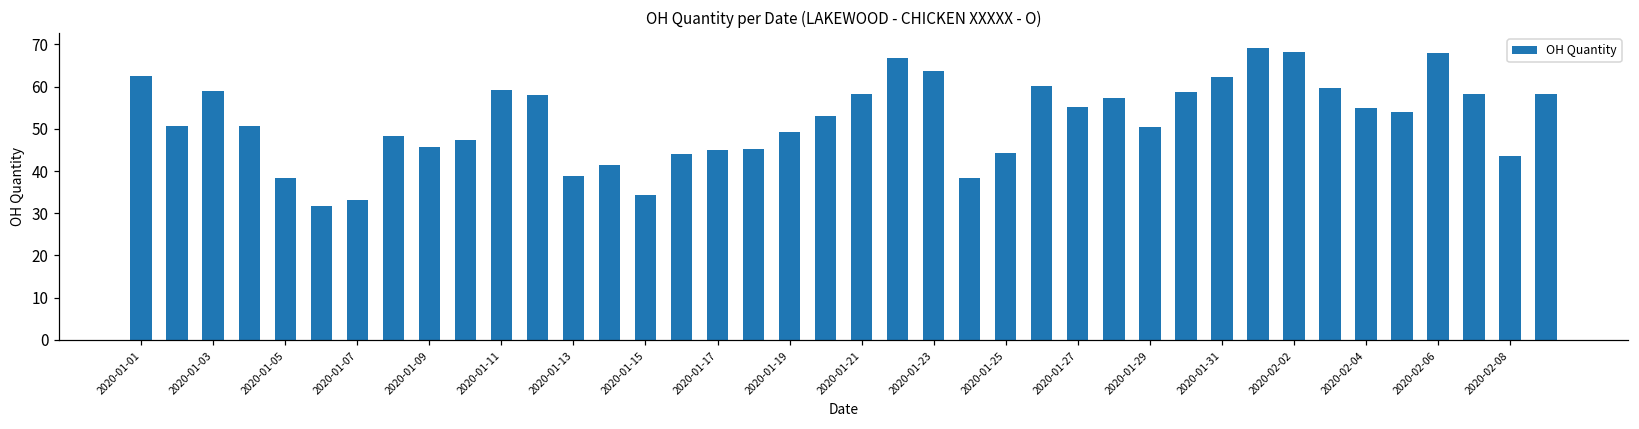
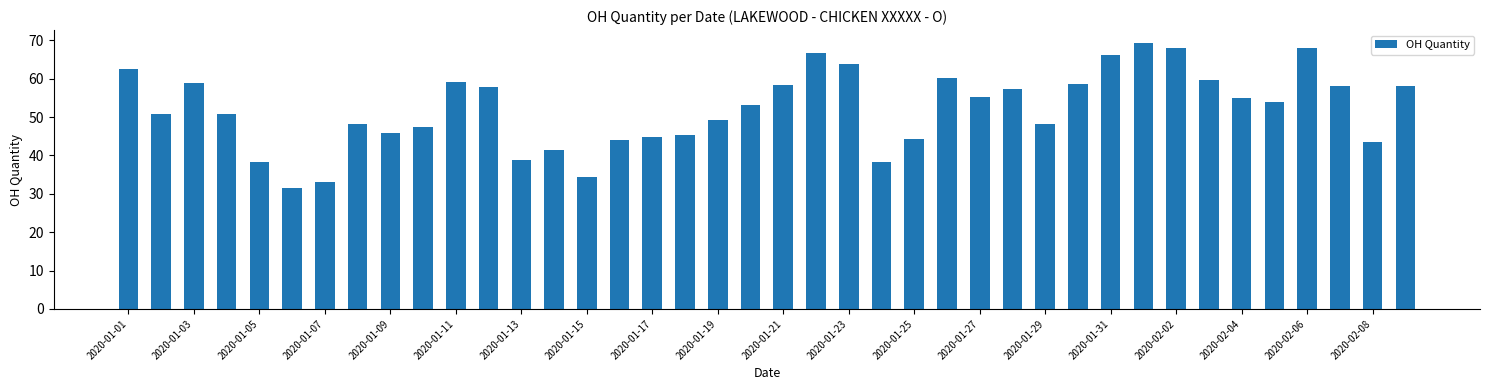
2020-01-29: 51 -> 48
2020-01-31: 62 -> 66
